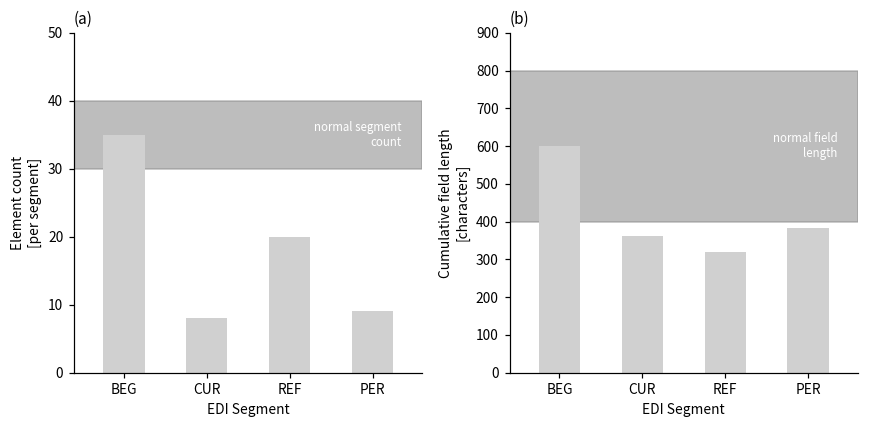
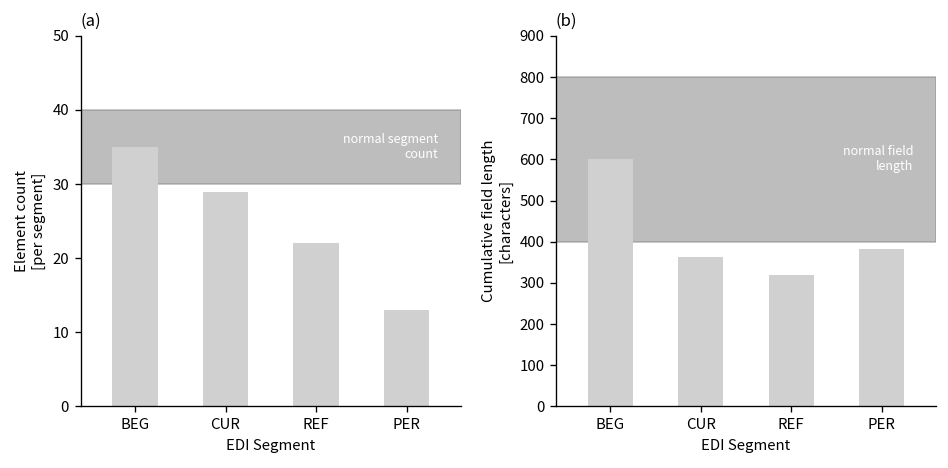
(a), CUR: 8 -> 29
(a), REF: 20 -> 22
(a), PER: 9 -> 13
